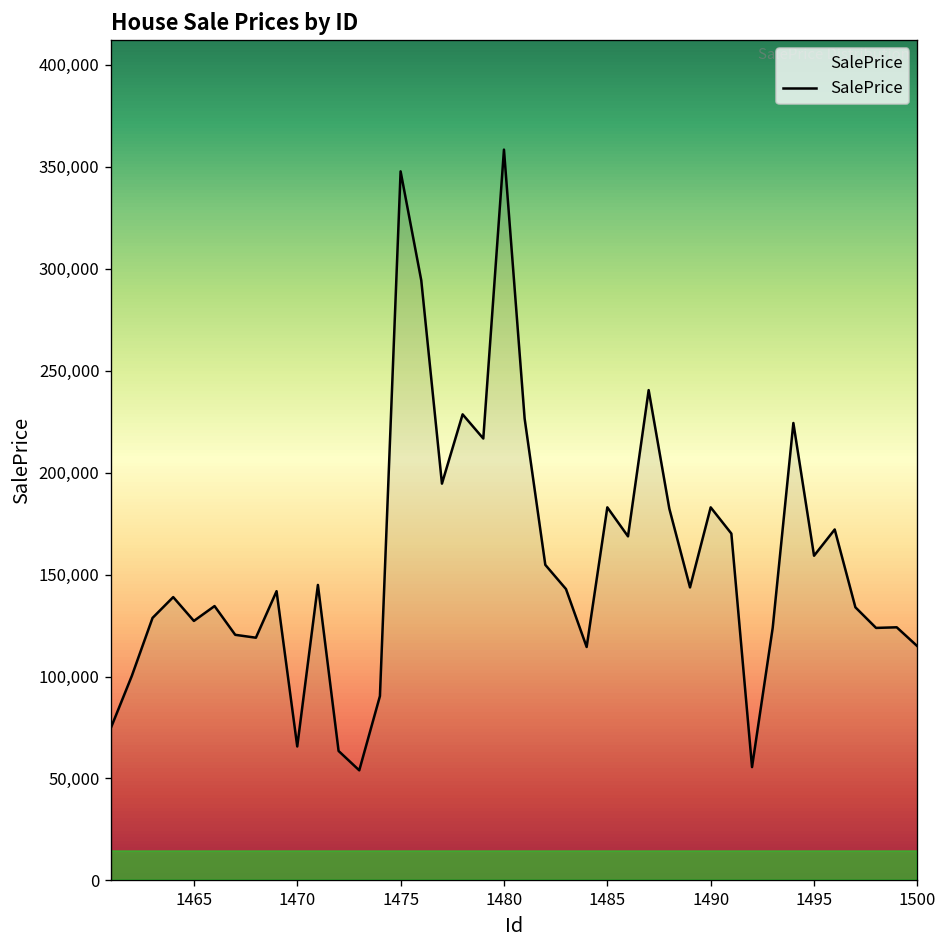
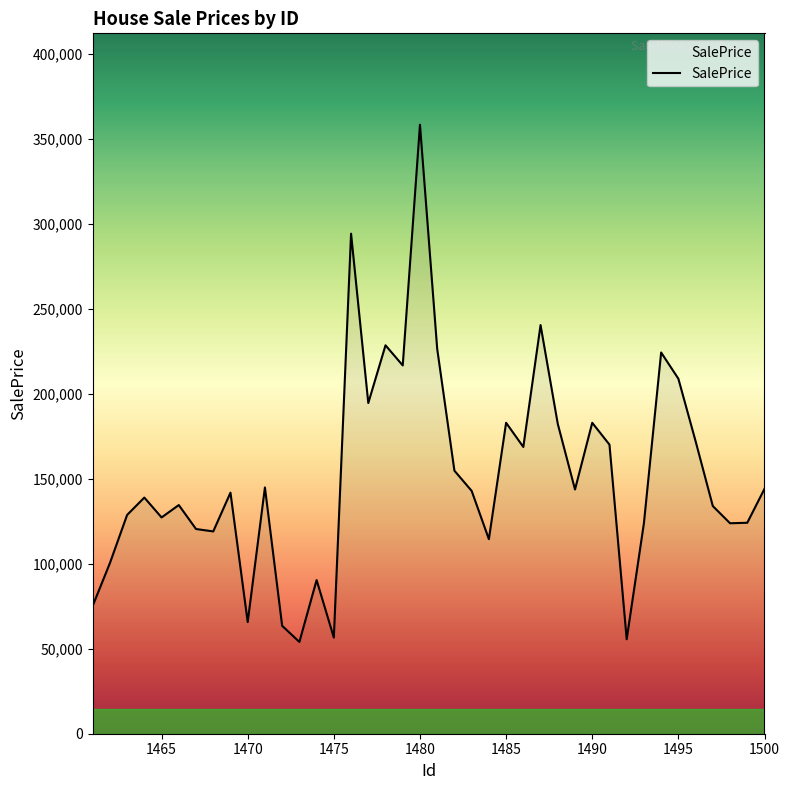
1475: 348,000 -> 57,000
1495: 159,000 -> 209,000
1500: 115,000 -> 144,000
